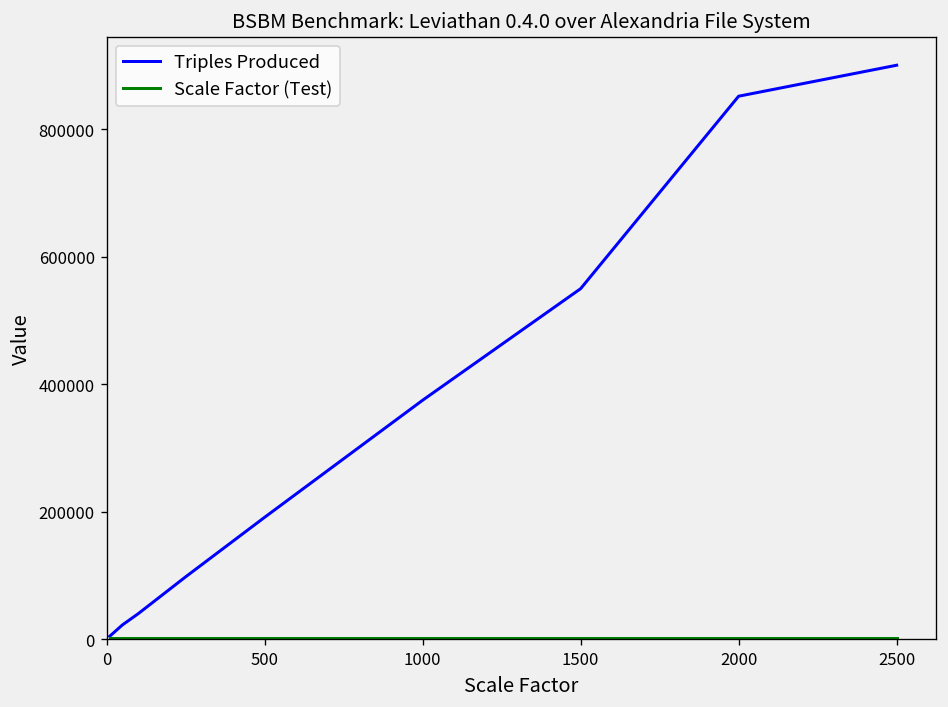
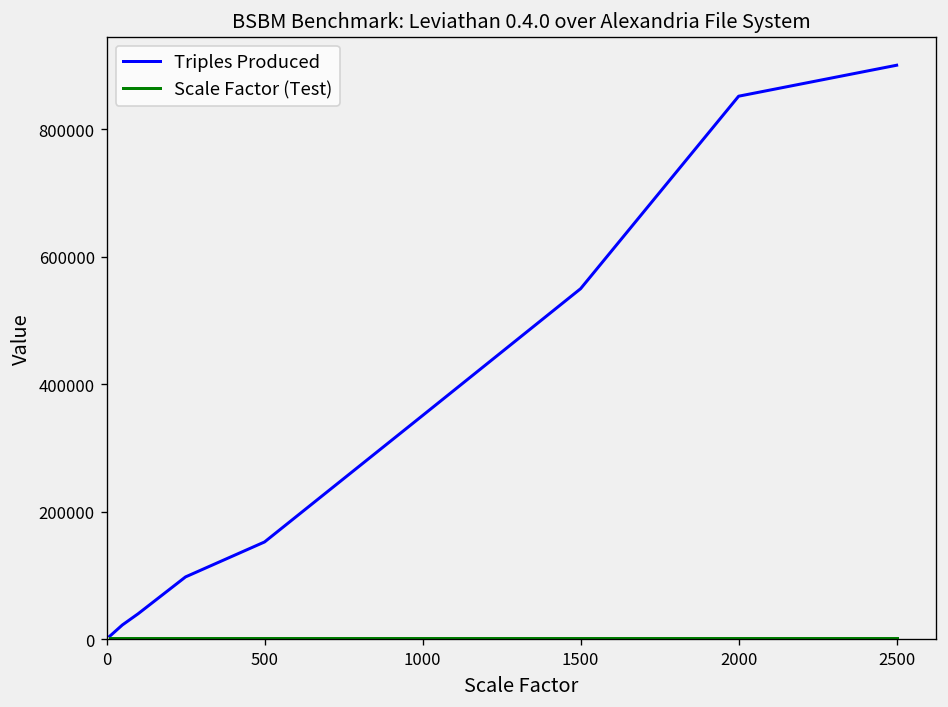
Triples Produced, 500: 190000 -> 150000
Triples Produced, 1000: 380000 -> 350000
